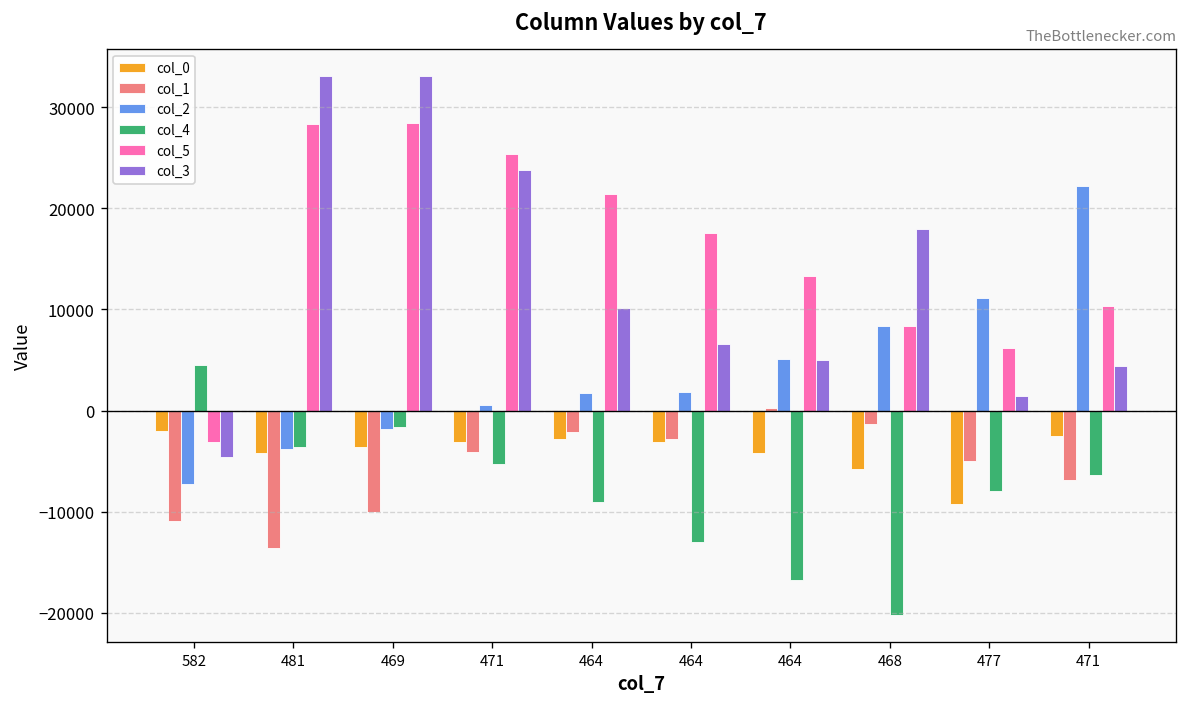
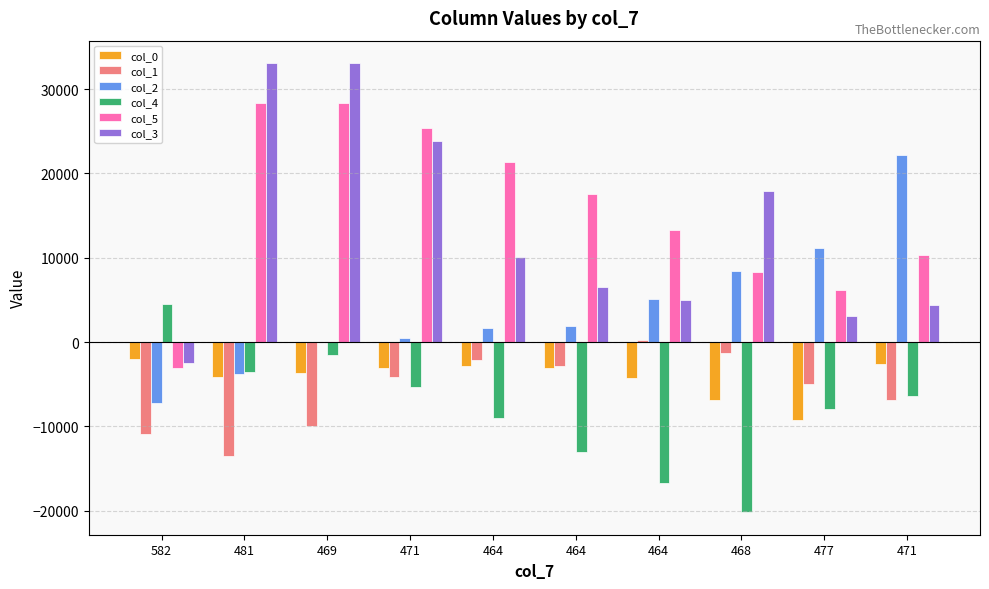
col_3, 582: -5000 -> -2000
col_2, 469: -2000 -> 0
col_0, 468: -6000 -> -7000
col_3, 477: 1000 -> 3000
